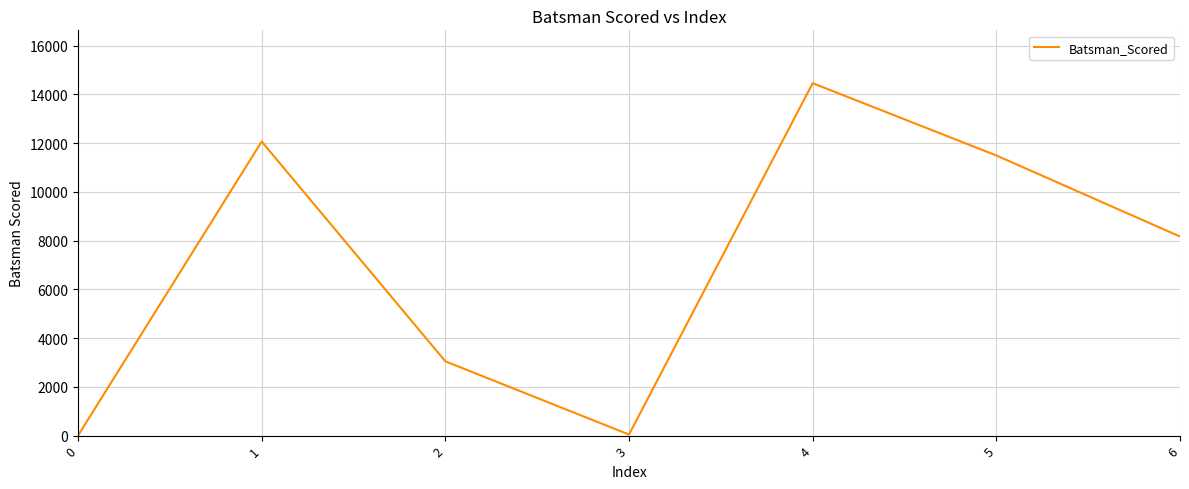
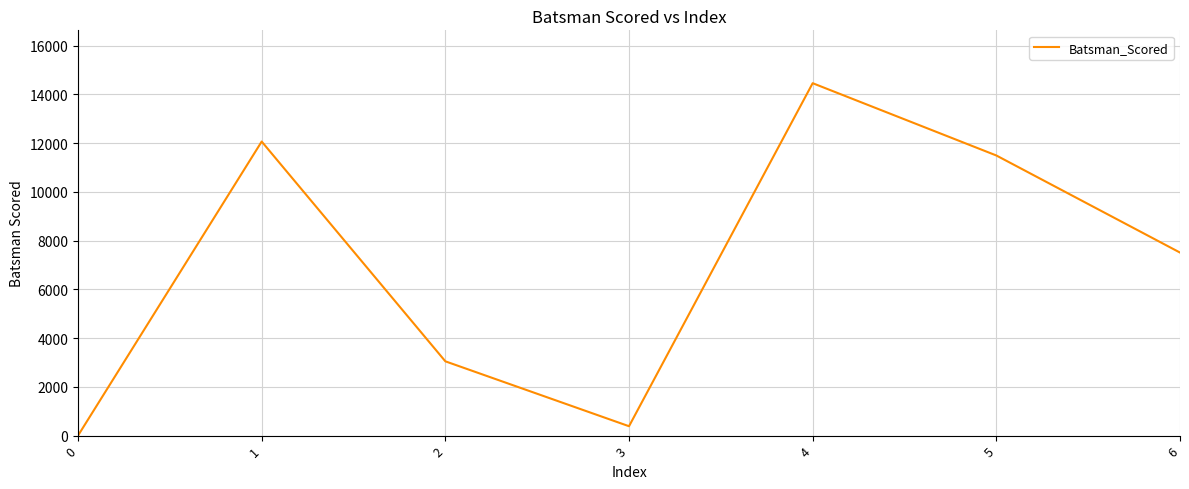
3: 0 -> 400
6: 8200 -> 7500
